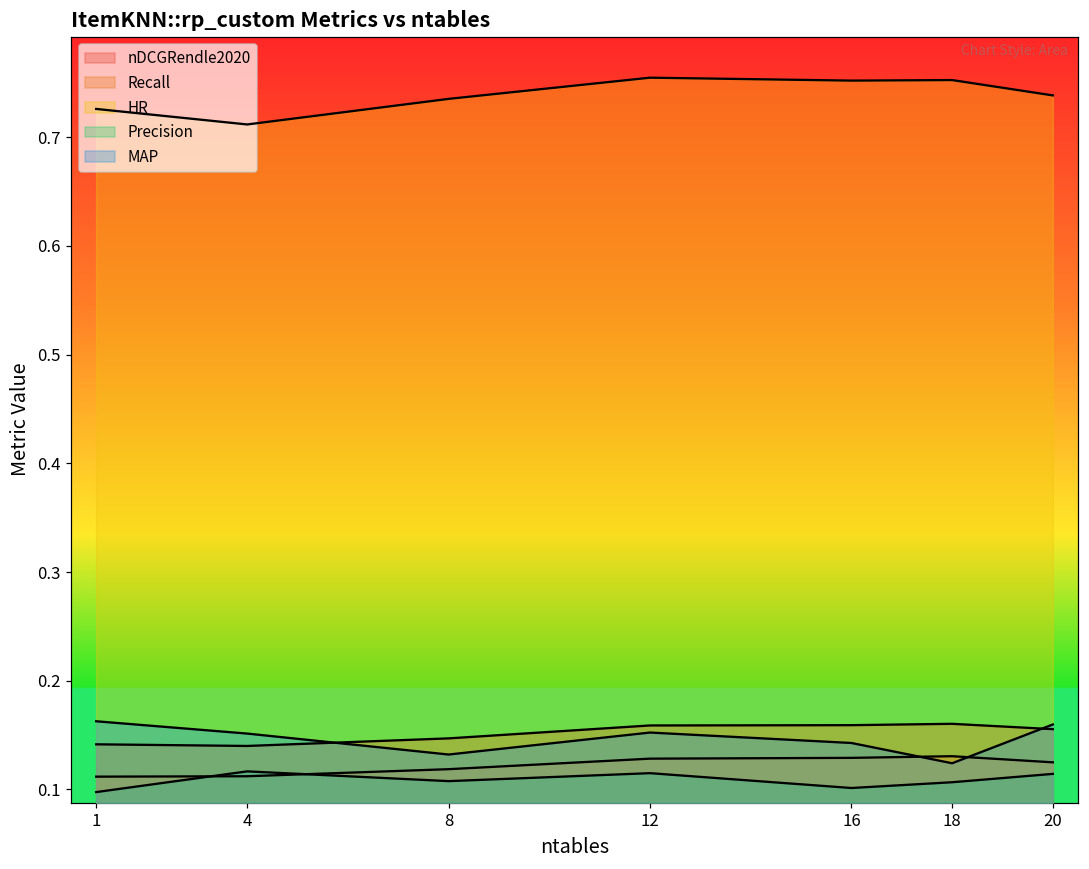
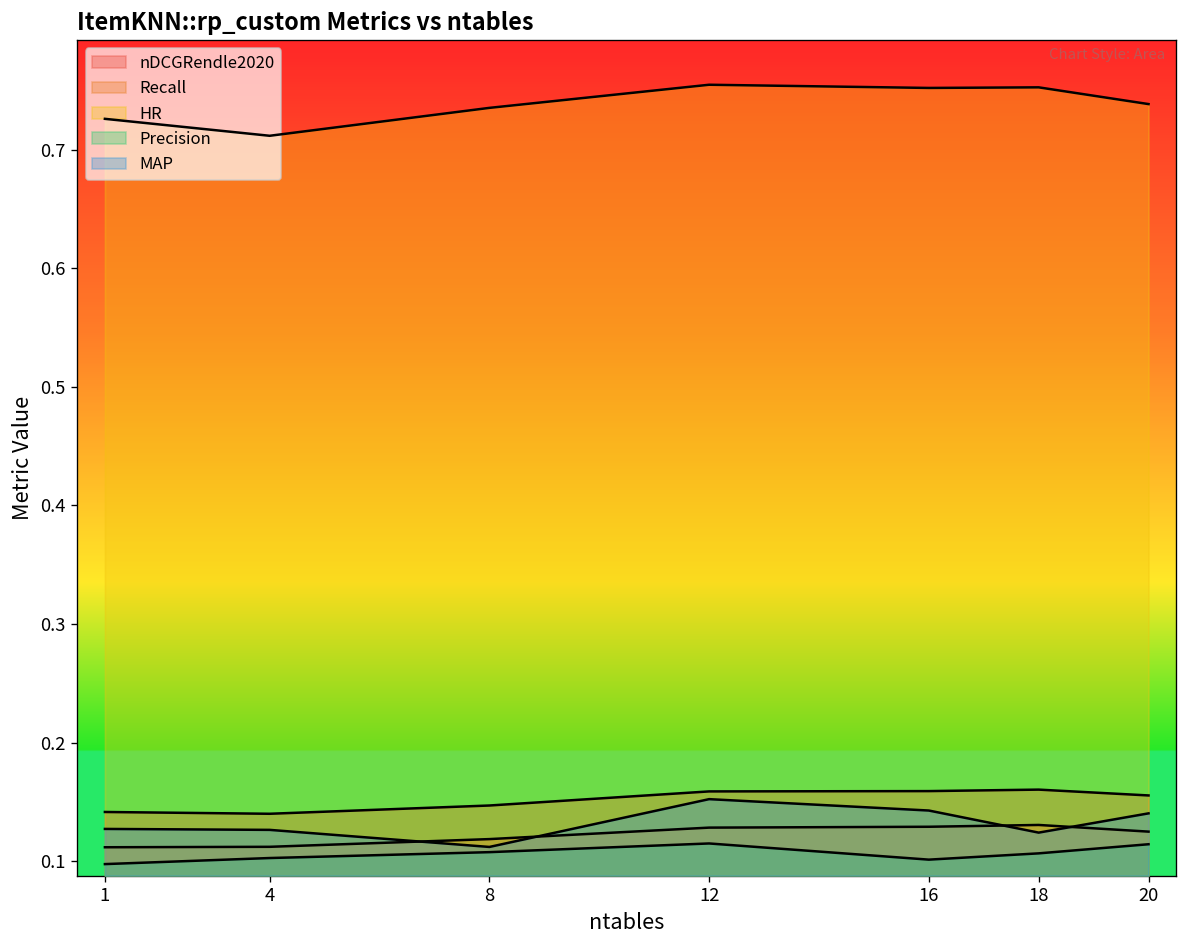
MAP, 1: 0.16 -> 0.13
Precision, 4: 0.12 -> 0.10
MAP, 4: 0.15 -> 0.13
MAP, 8: 0.13 -> 0.11
MAP, 20: 0.16 -> 0.14
